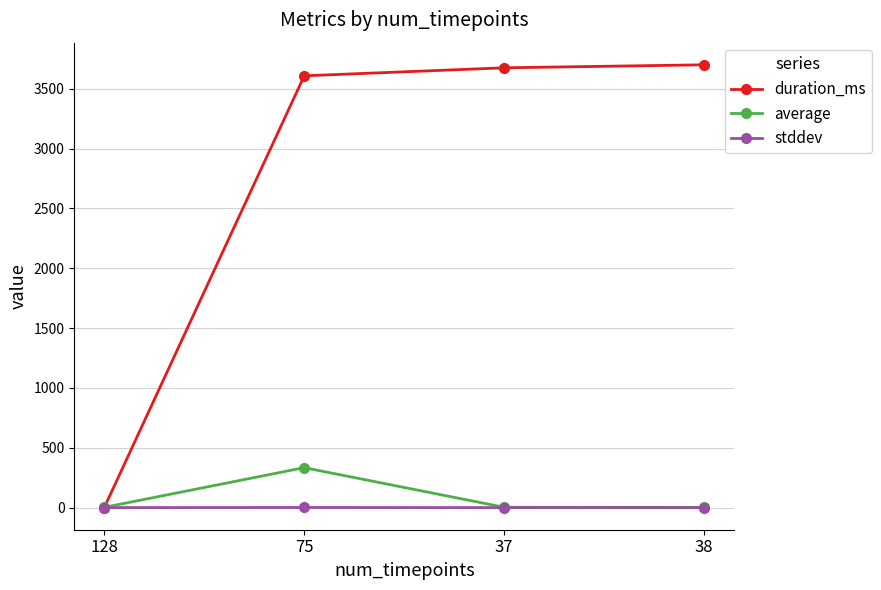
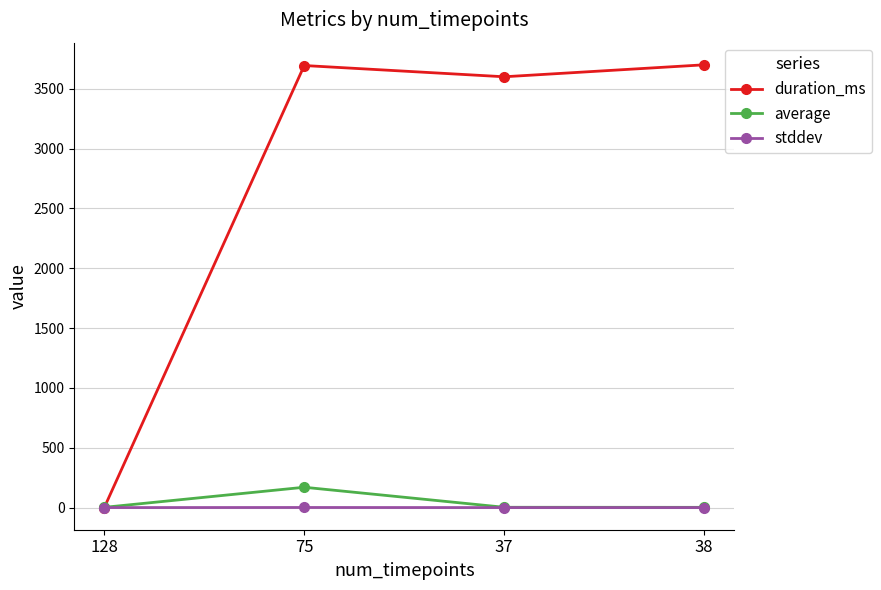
duration_ms, 75: 3610 -> 3700
average, 75: 330 -> 170
duration_ms, 37: 3680 -> 3600
